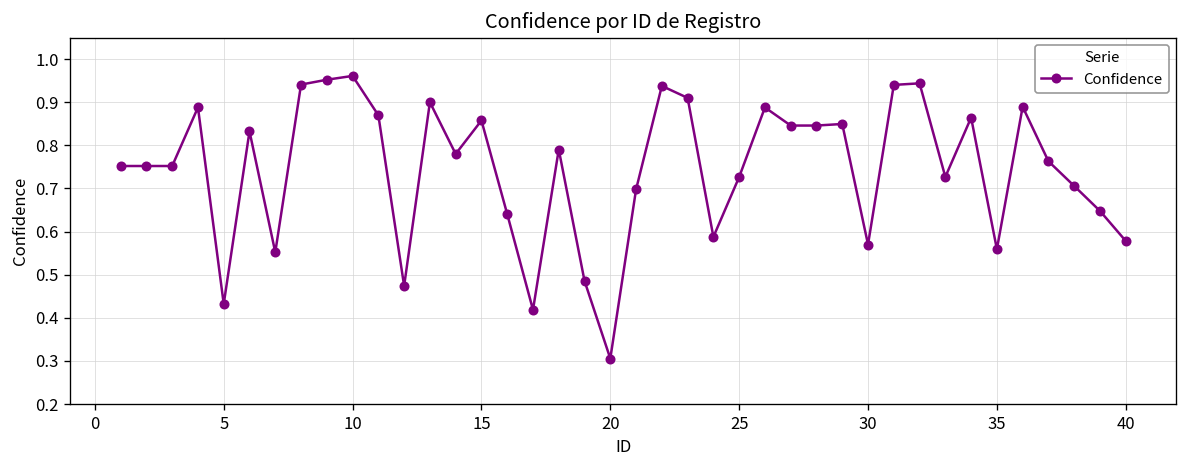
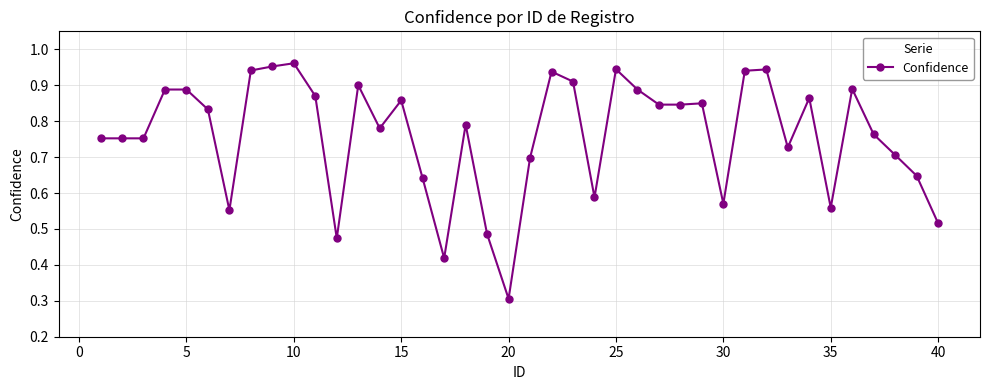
5: 0.43 -> 0.89
25: 0.73 -> 0.94
40: 0.58 -> 0.52
